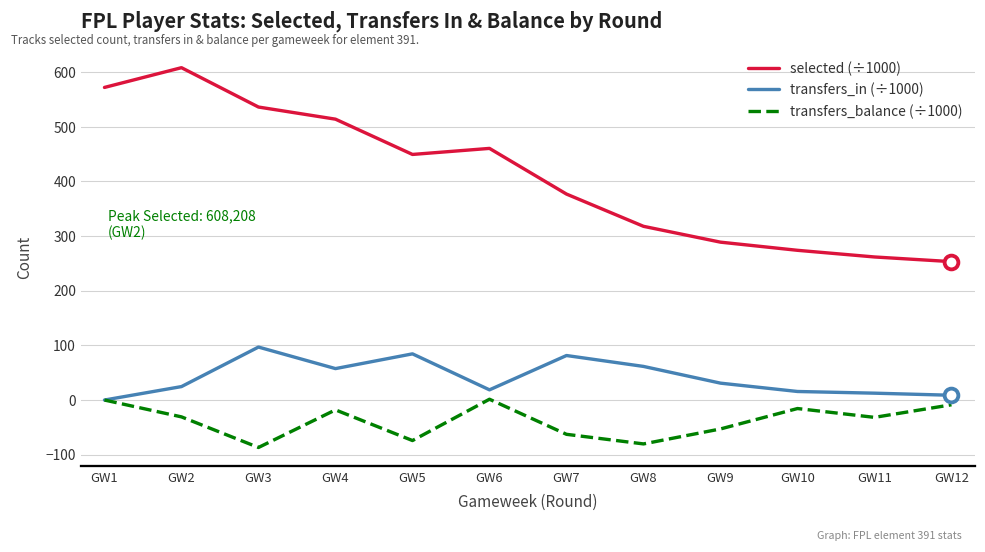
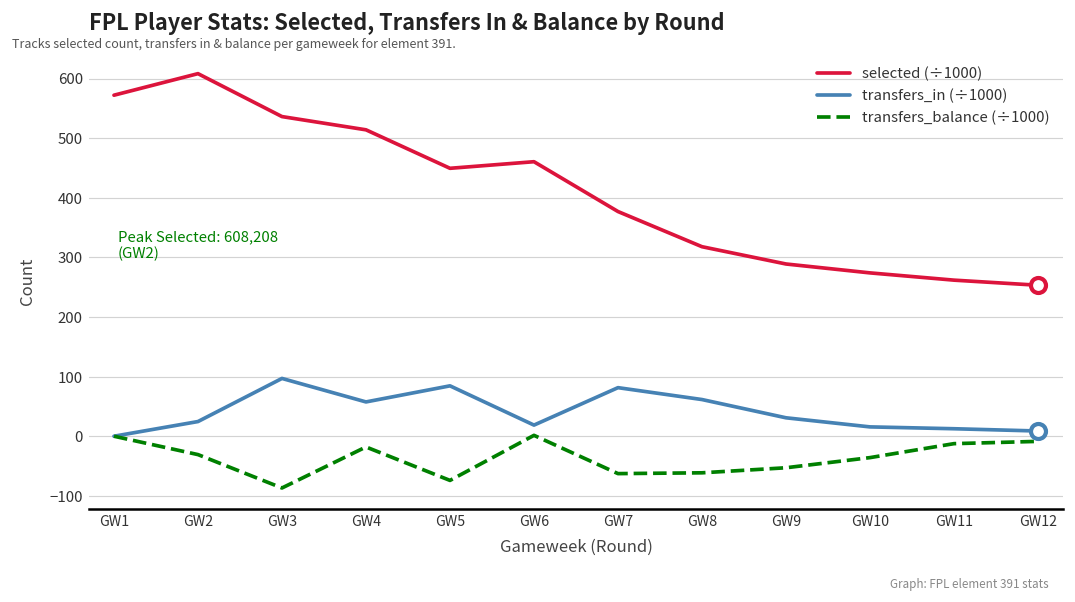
transfers_balance (÷1000), GW8: -80 -> -60
transfers_balance (÷1000), GW10: -20 -> -40
transfers_balance (÷1000), GW11: -30 -> -10
